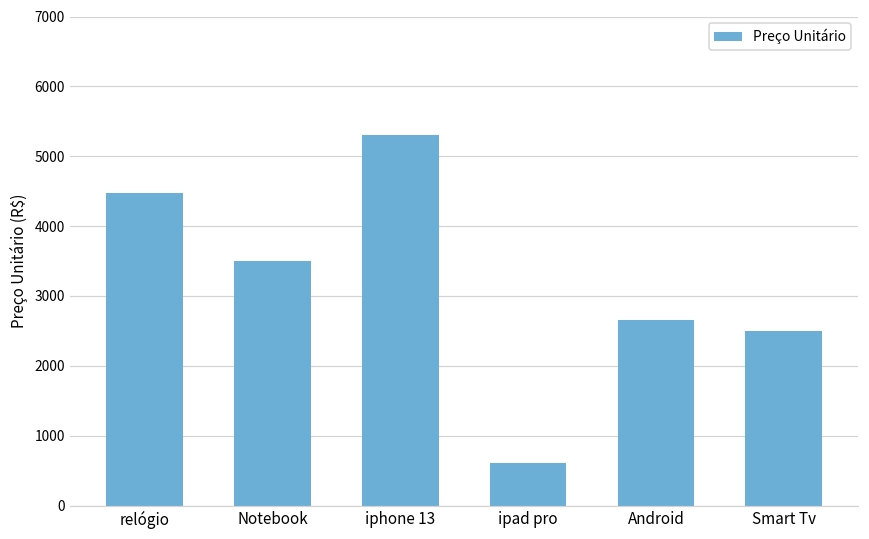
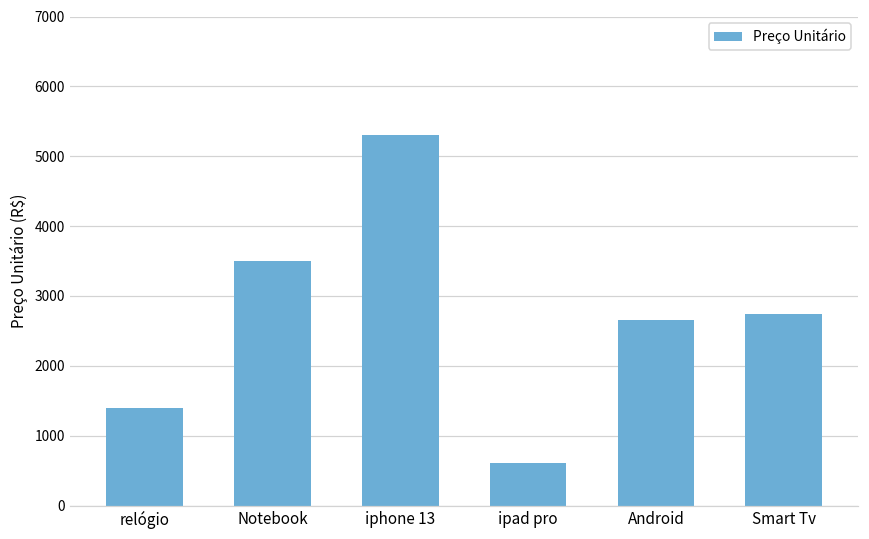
relógio: 4500 -> 1400
Smart Tv: 2500 -> 2700
